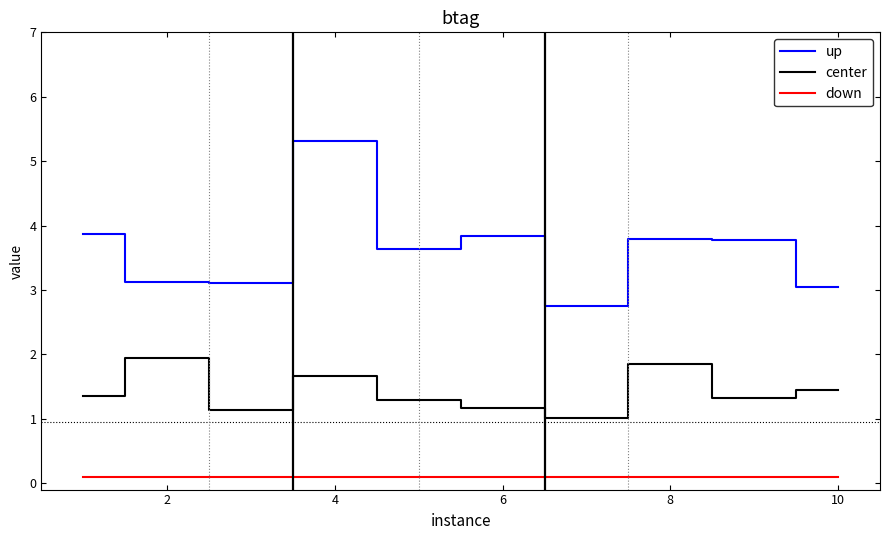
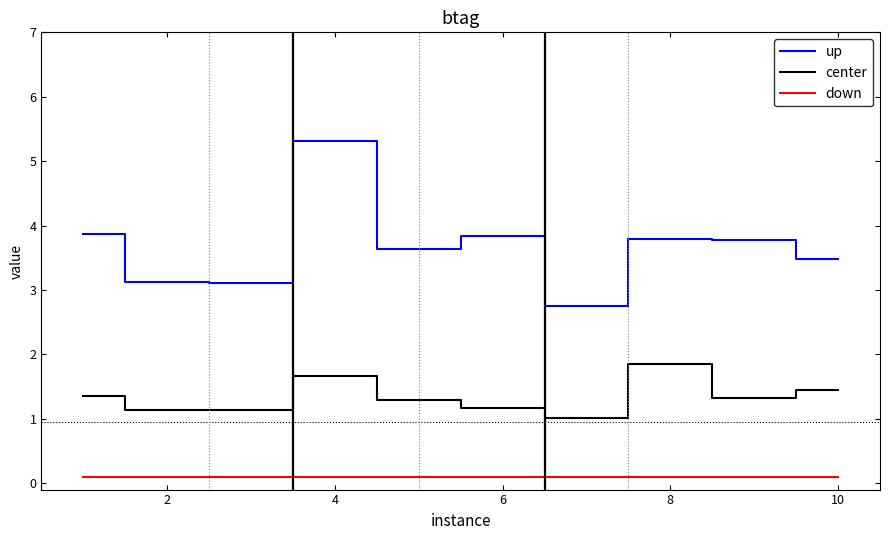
center, 2: 1.9 -> 1.1
up, 10: 3.0 -> 3.5
